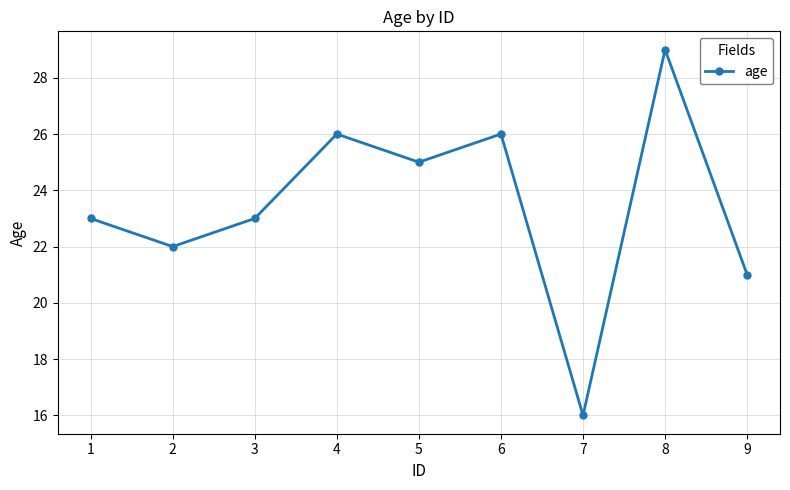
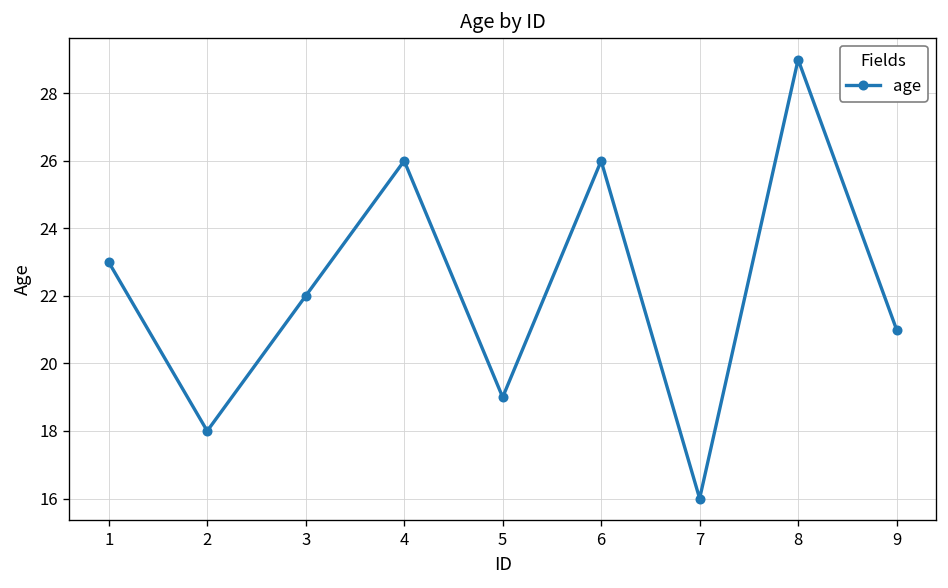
2: 22 -> 18
3: 23 -> 22
5: 25 -> 19
